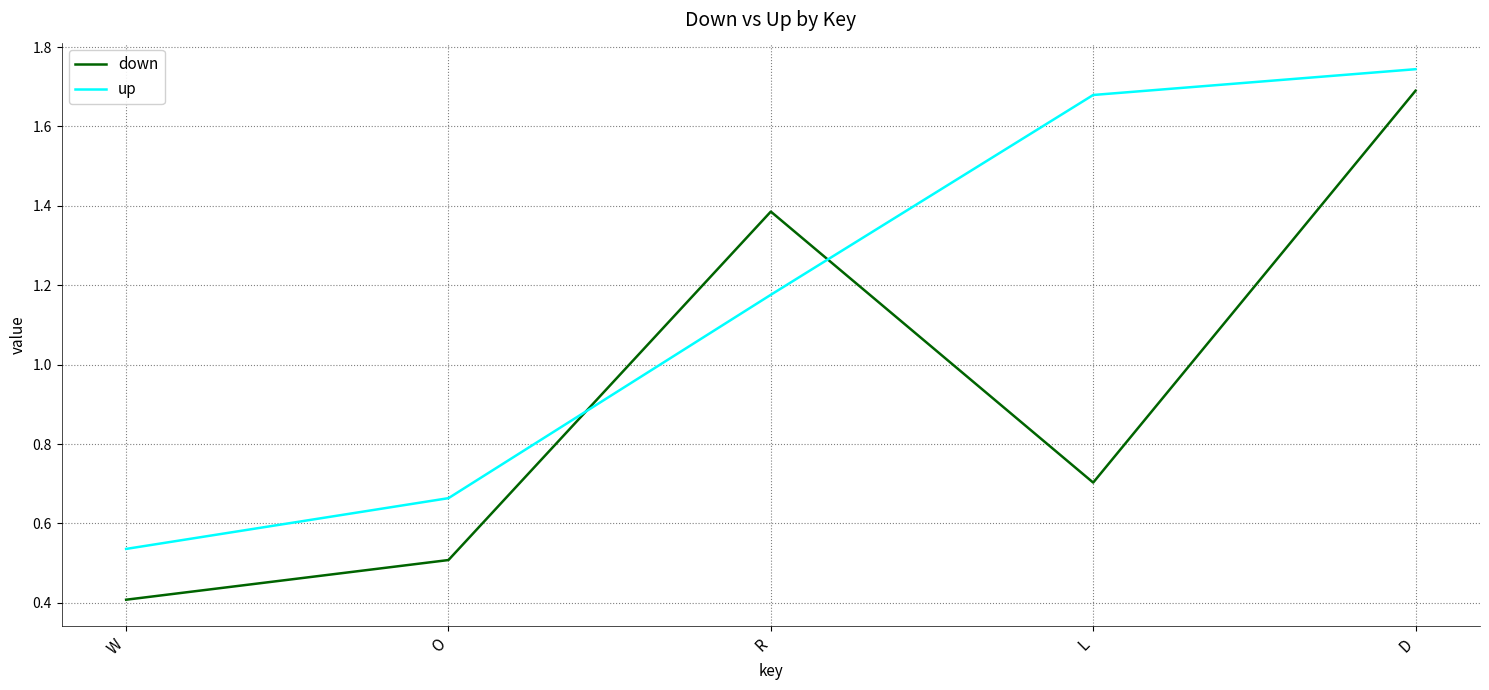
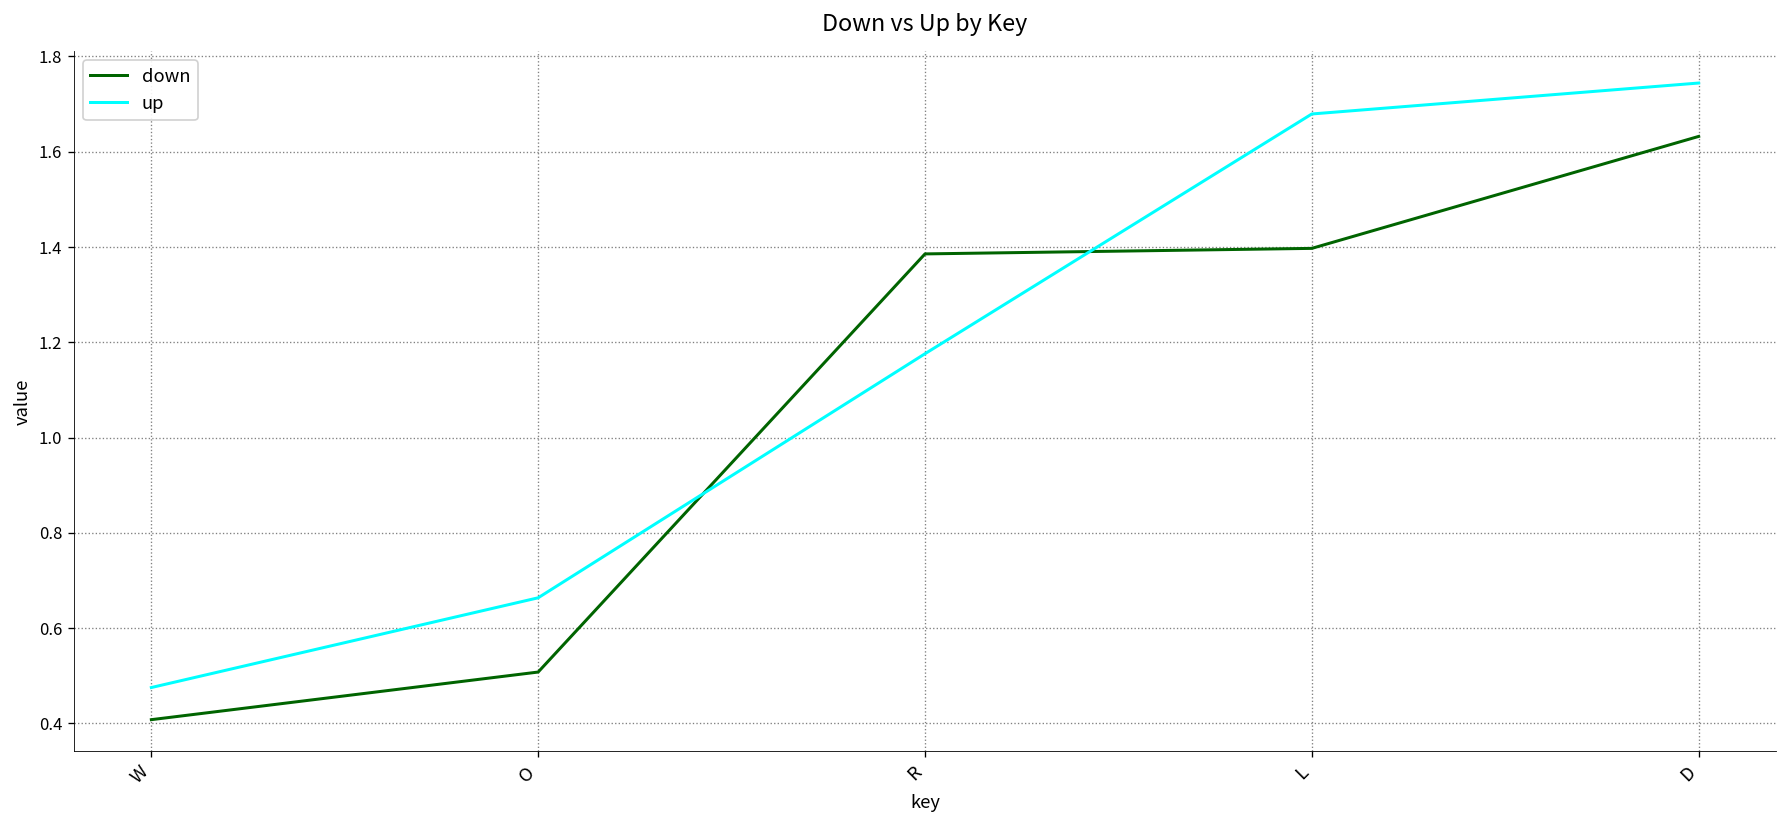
up, W: 0.54 -> 0.48
down, L: 0.70 -> 1.40
down, D: 1.69 -> 1.63
